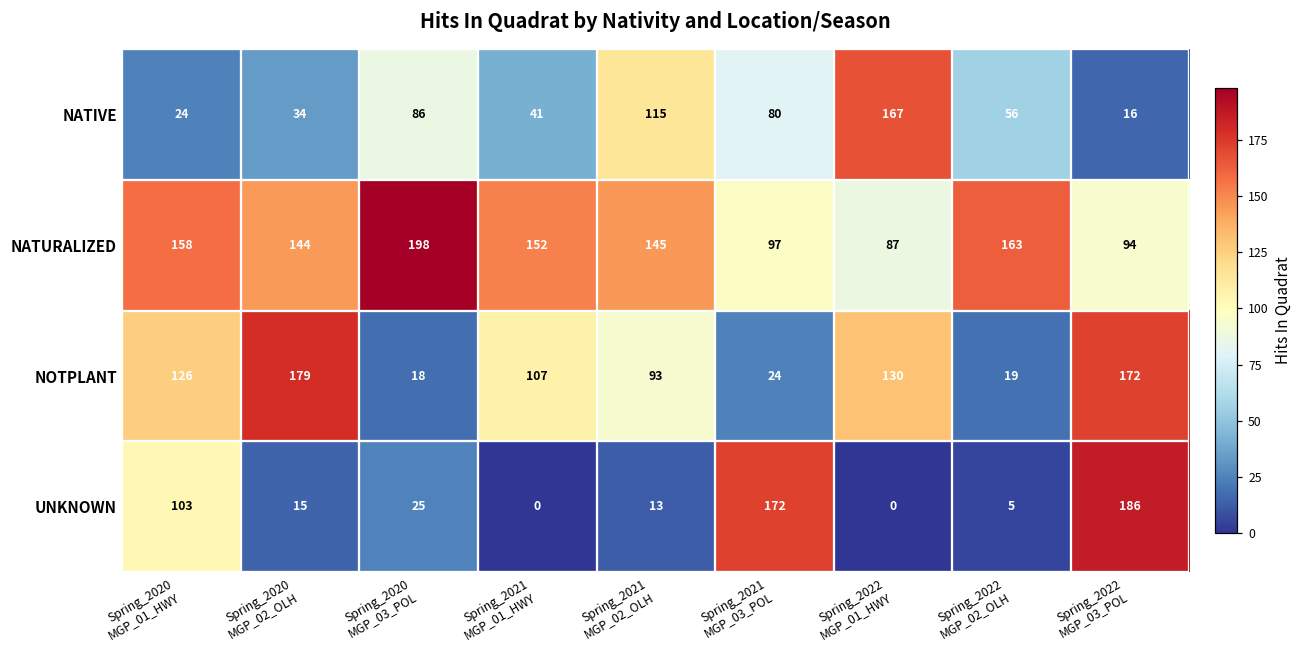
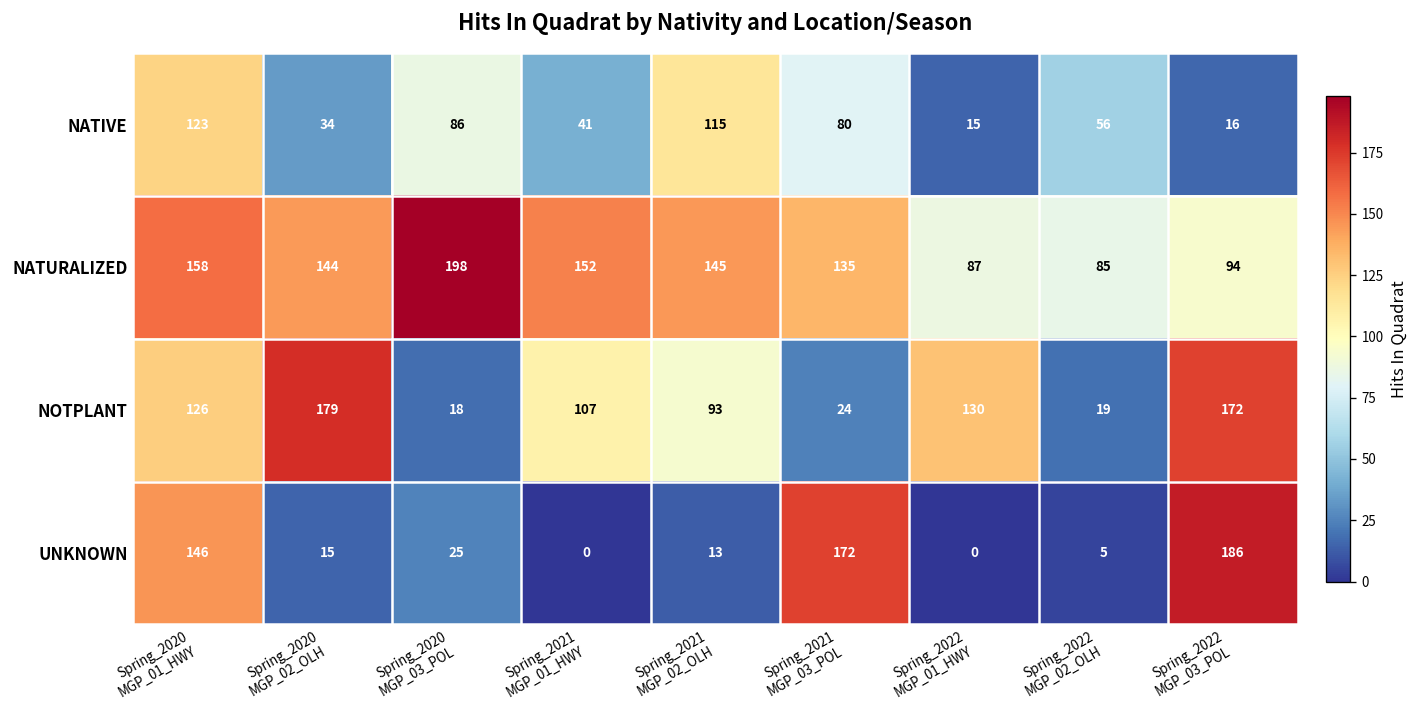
NATIVE, Spring_2020 MGP_01_HWY: 24 -> 123
NATIVE, Spring_2022 MGP_01_HWY: 167 -> 15
NATURALIZED, Spring_2021 MGP_03_POL: 97 -> 135
NATURALIZED, Spring_2022 MGP_02_OLH: 163 -> 85
UNKNOWN, Spring_2020 MGP_01_HWY: 103 -> 146
